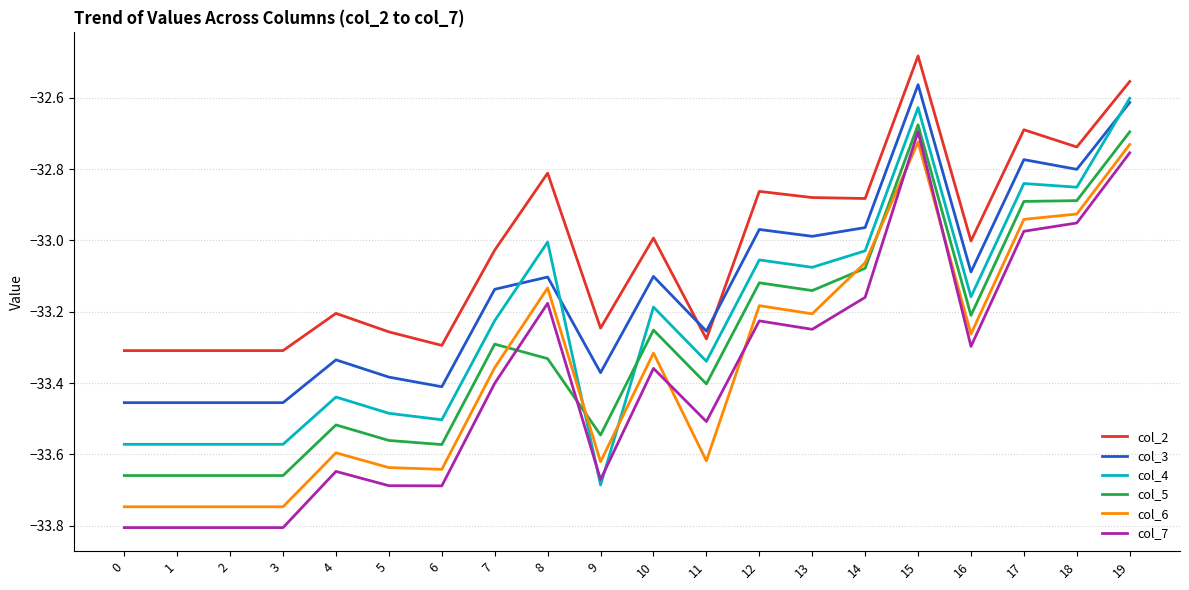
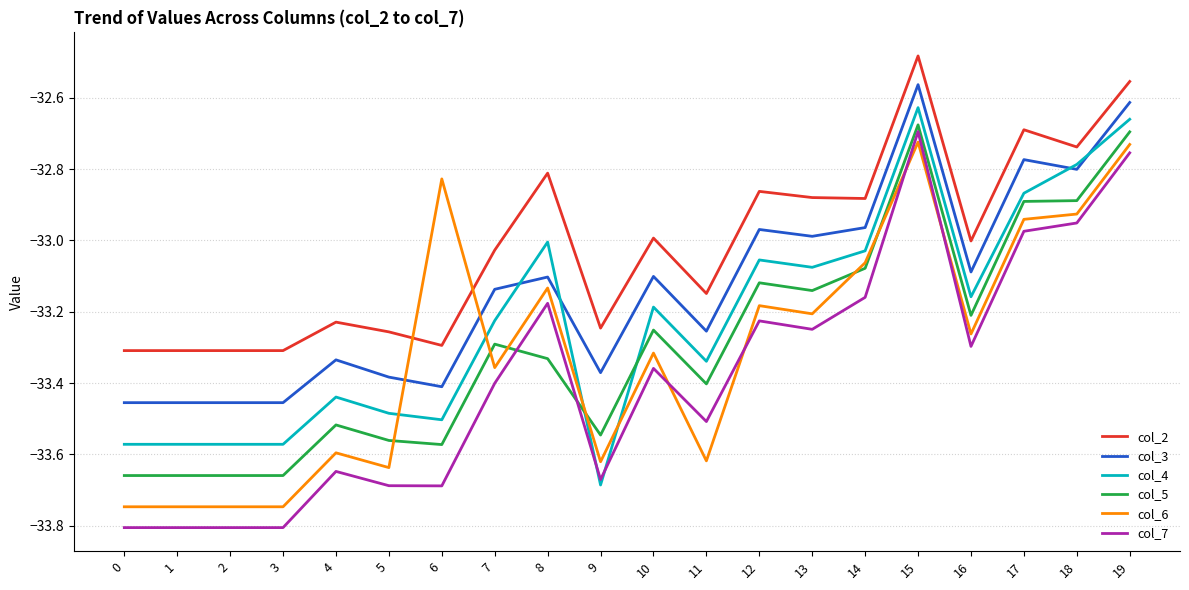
col_2, 4: -33.20 -> -33.23
col_6, 6: -33.64 -> -32.83
col_2, 11: -33.28 -> -33.15
col_4, 17: -32.84 -> -32.87
col_4, 18: -32.85 -> -32.79
col_4, 19: -32.60 -> -32.66
